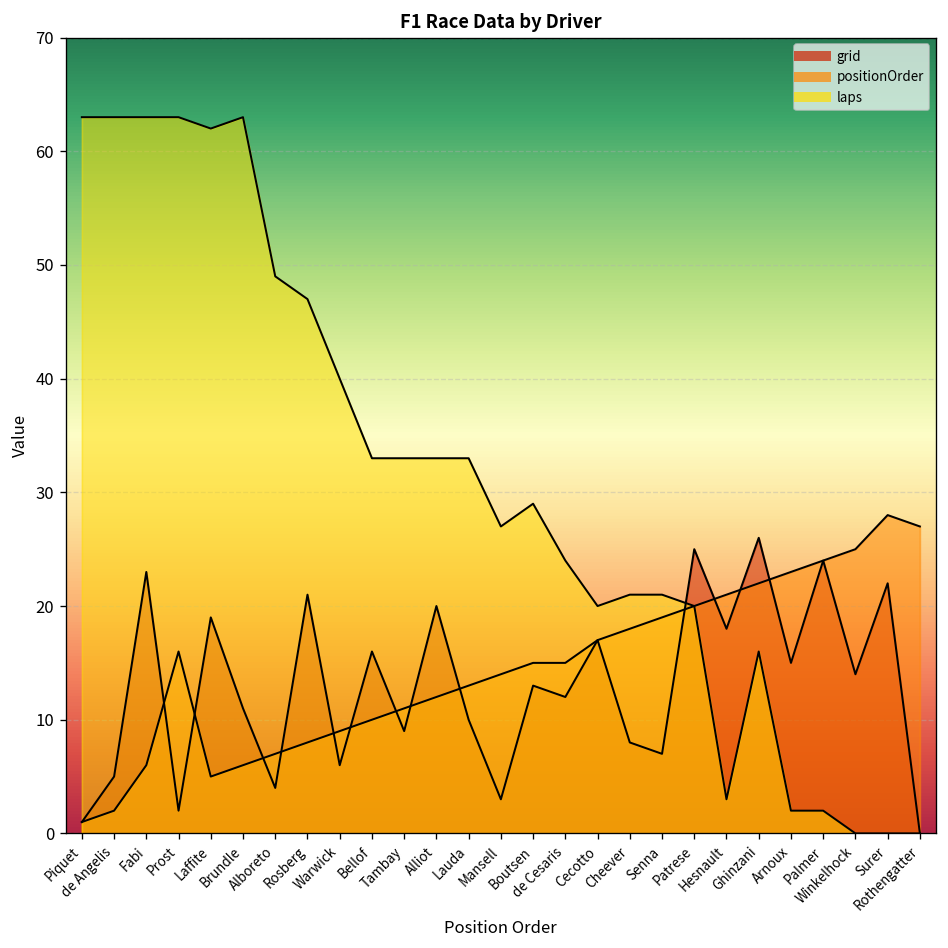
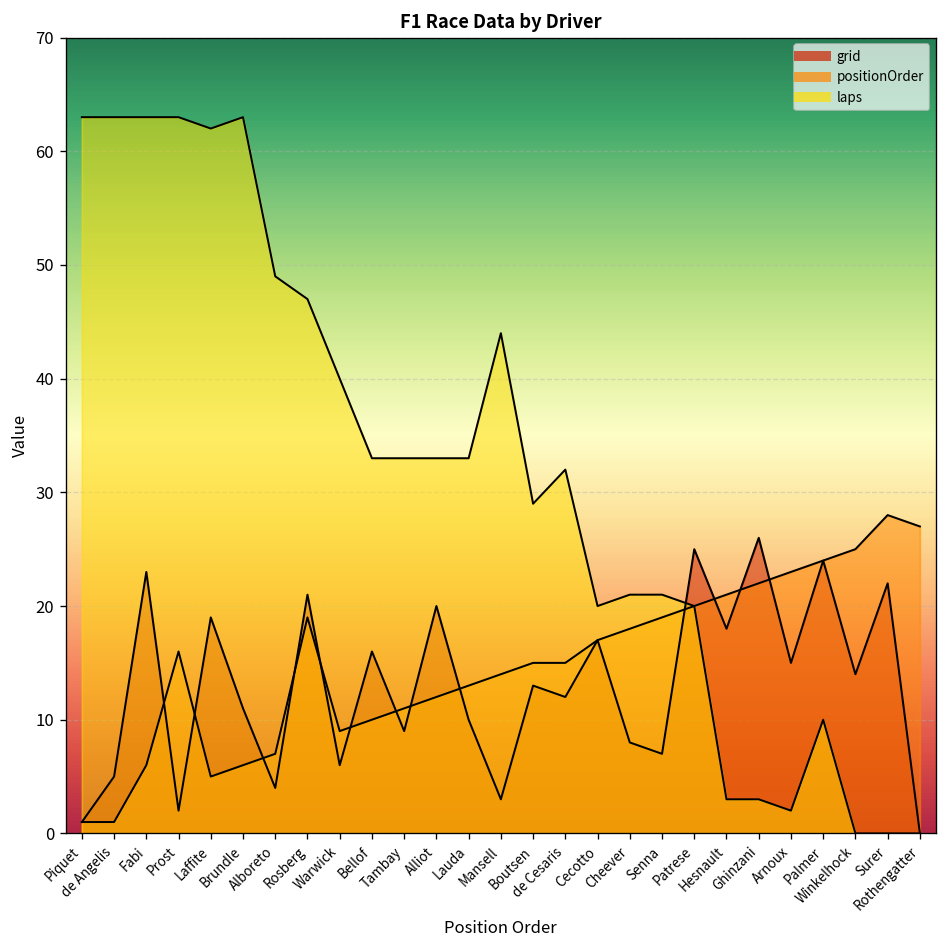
positionOrder, de Angelis: 2 -> 1
positionOrder, Rosberg: 8 -> 19
laps, Mansell: 27 -> 44
laps, de Cesaris: 24 -> 32
laps, Ghinzani: 16 -> 3
laps, Palmer: 2 -> 10
